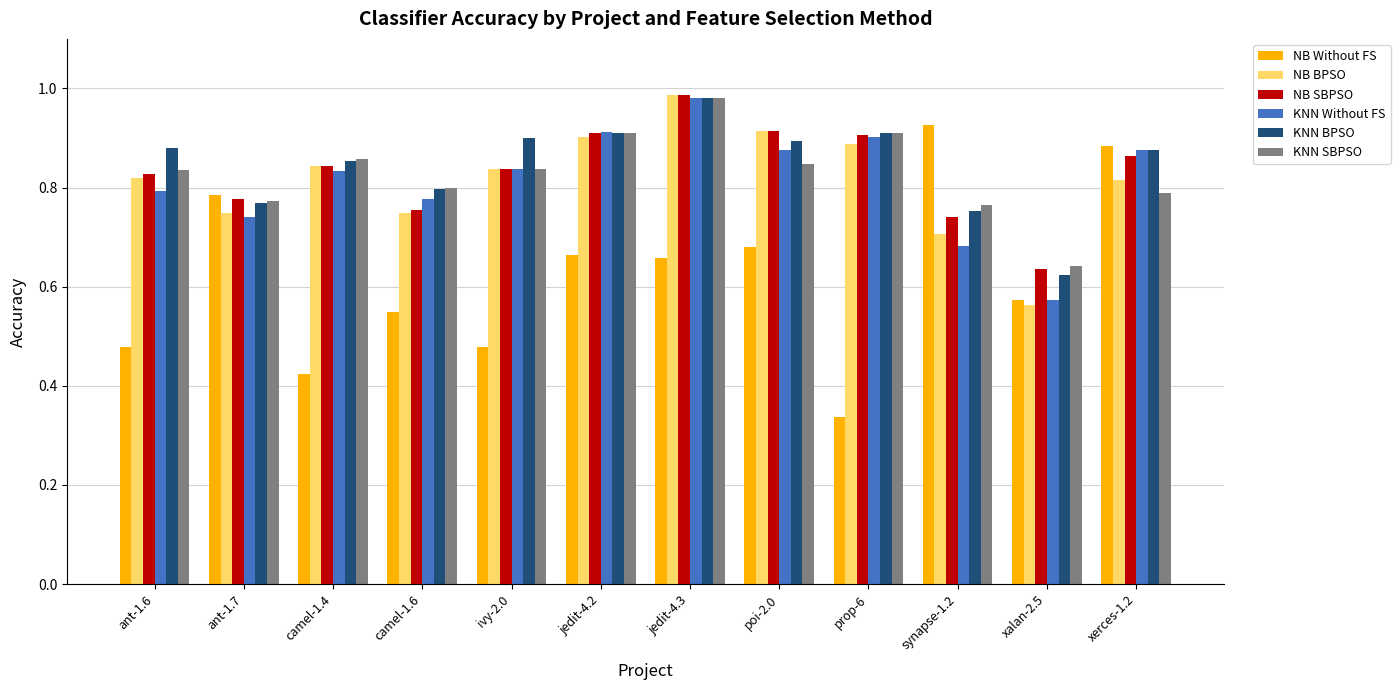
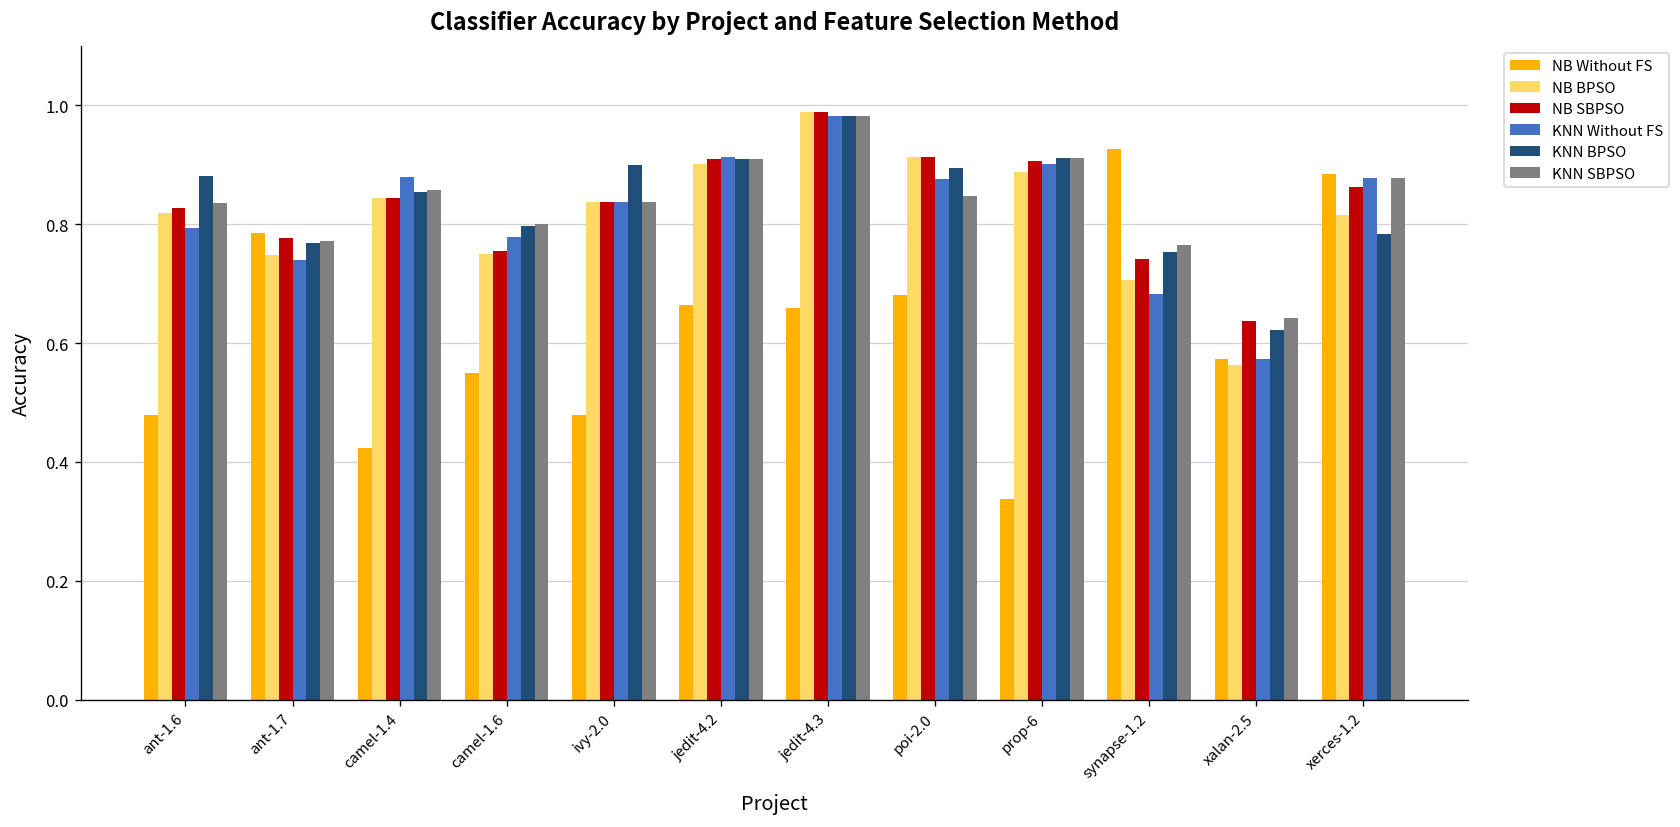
KNN Without FS, camel-1.4: 0.83 -> 0.88
KNN BPSO, xerces-1.2: 0.88 -> 0.78
KNN SBPSO, xerces-1.2: 0.79 -> 0.88
